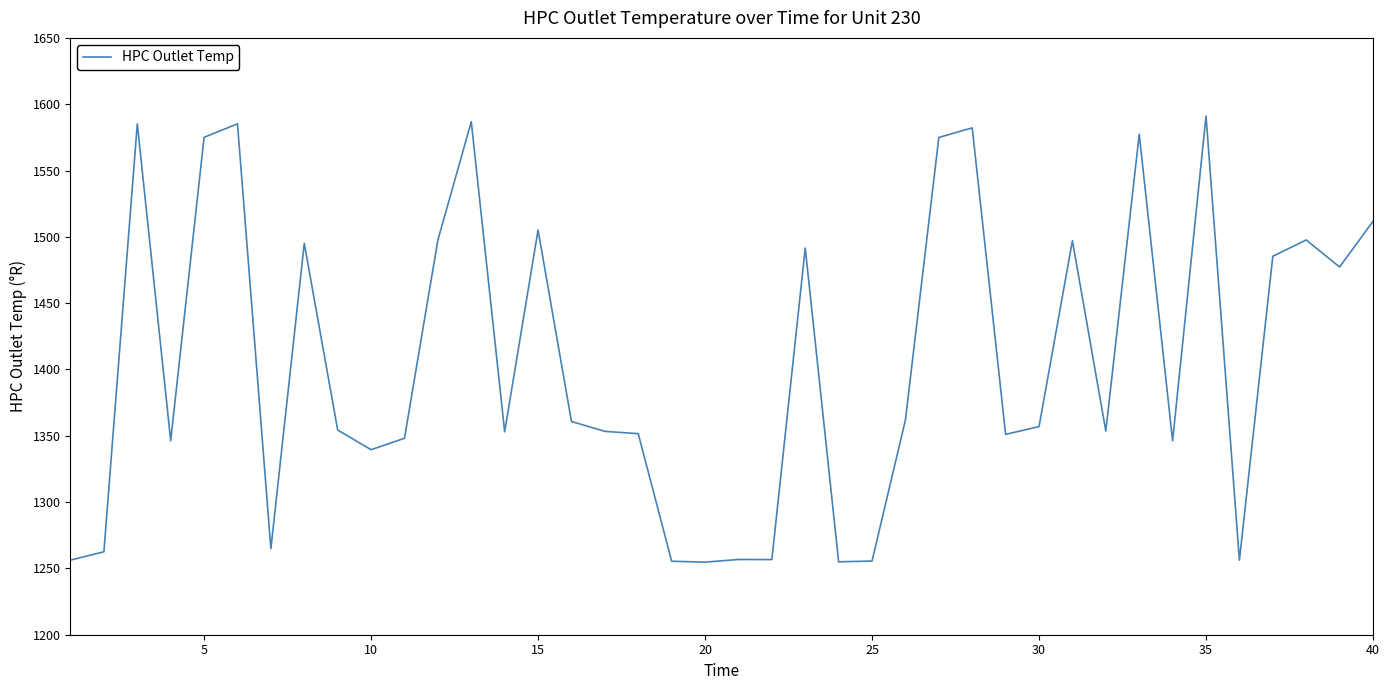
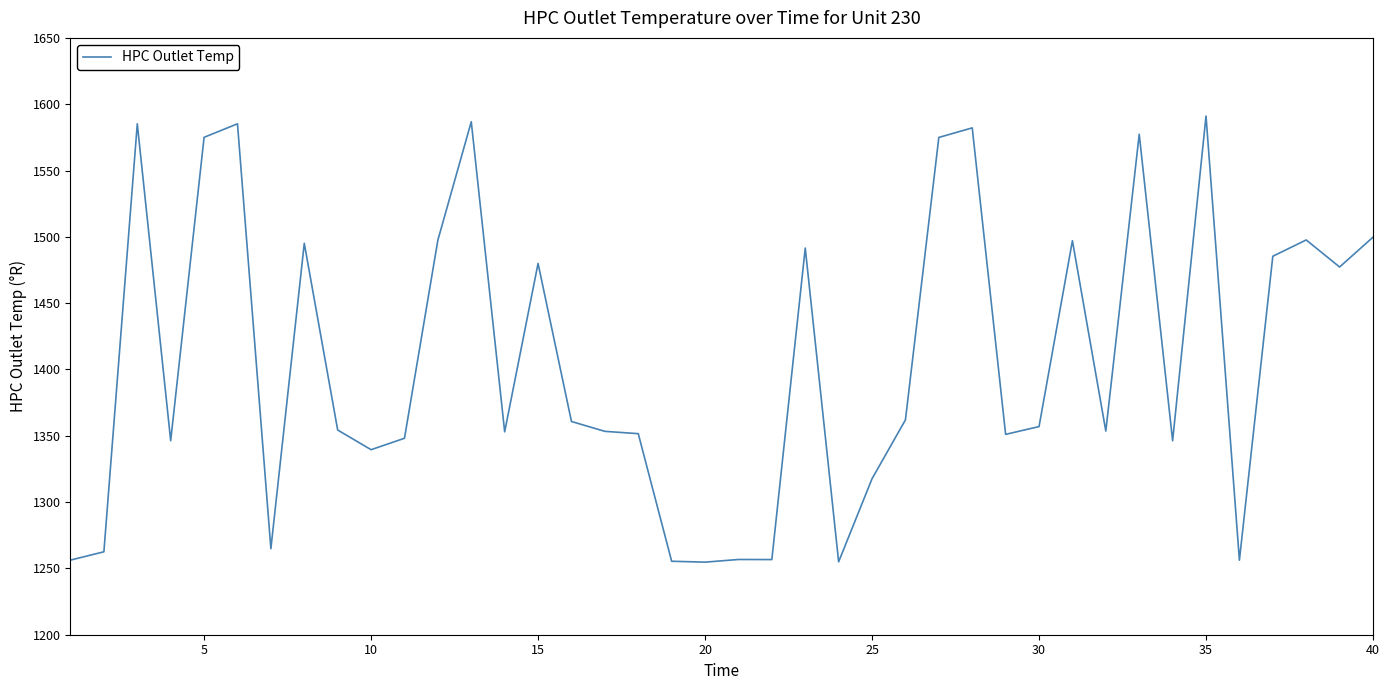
15: 1505 -> 1480
25: 1256 -> 1318
40: 1512 -> 1500
